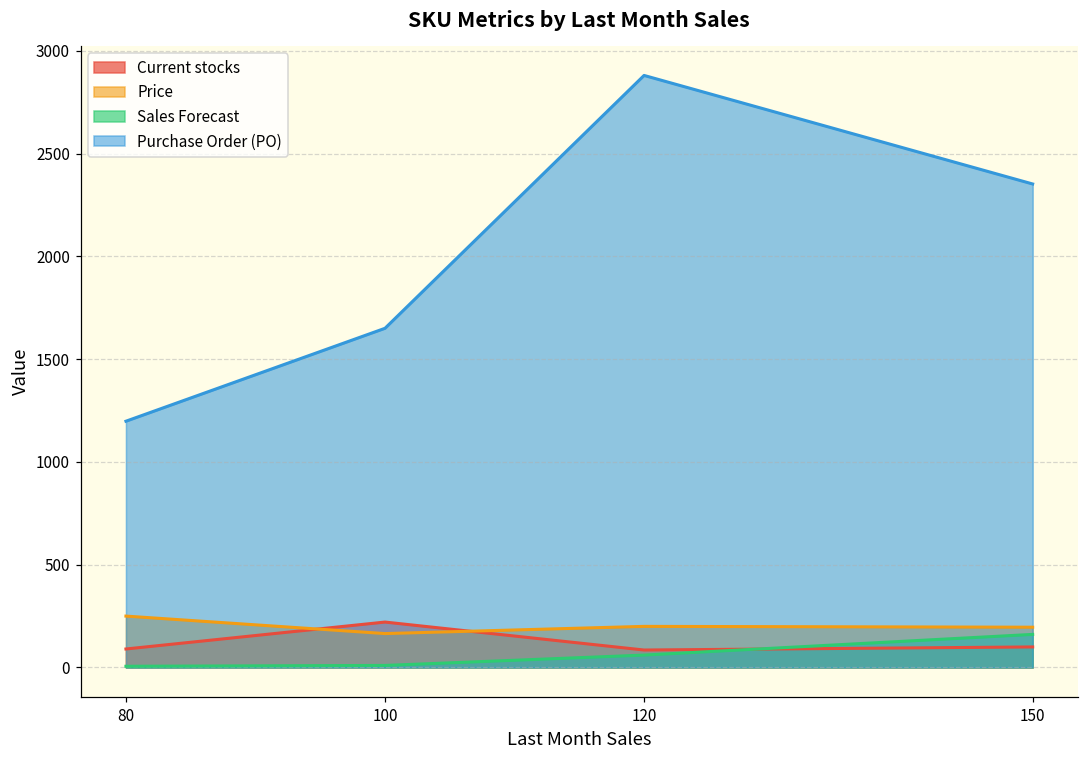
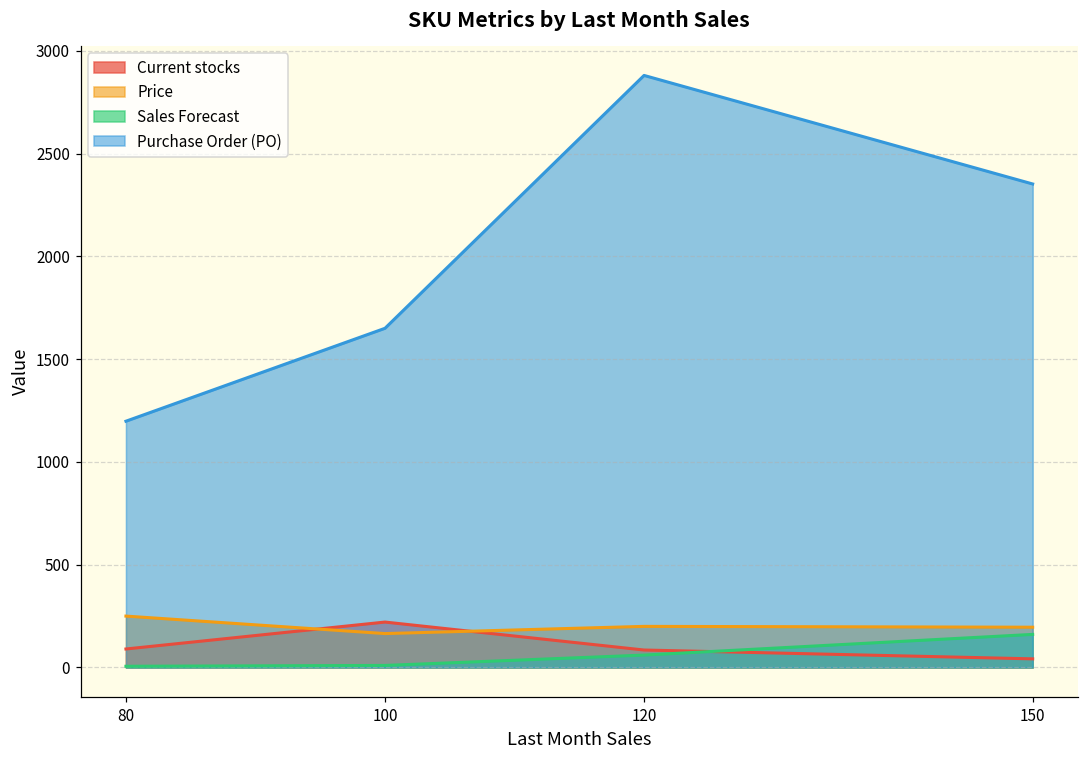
Current stocks, 150: 100 -> 40
